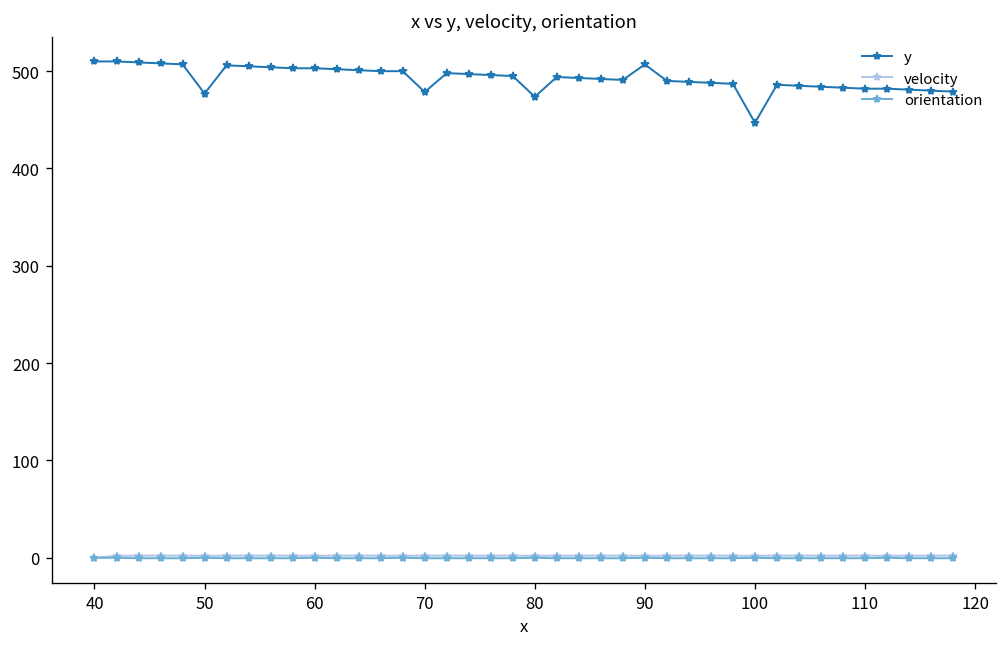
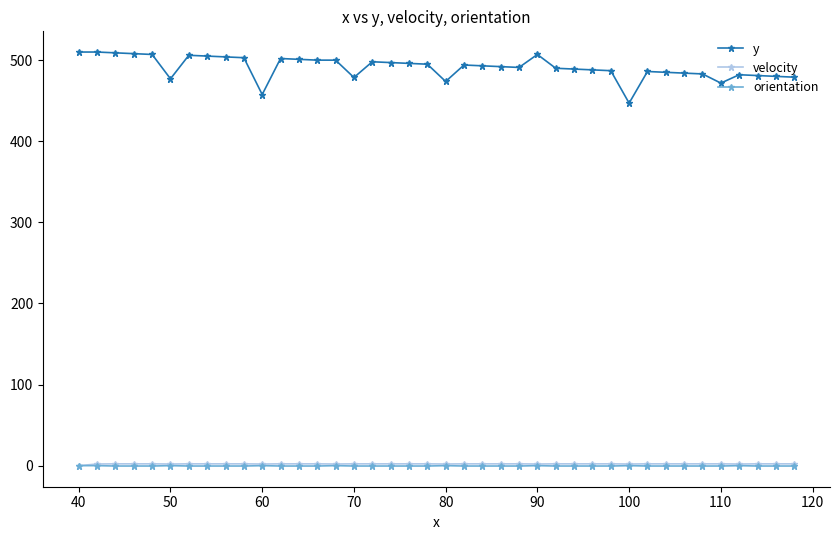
y, 60: 500 -> 460
y, 110: 480 -> 470
